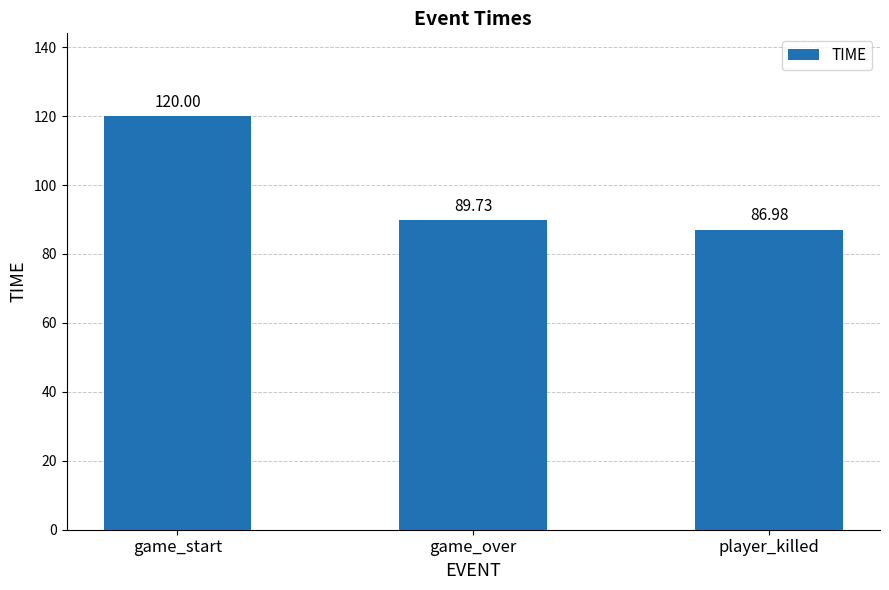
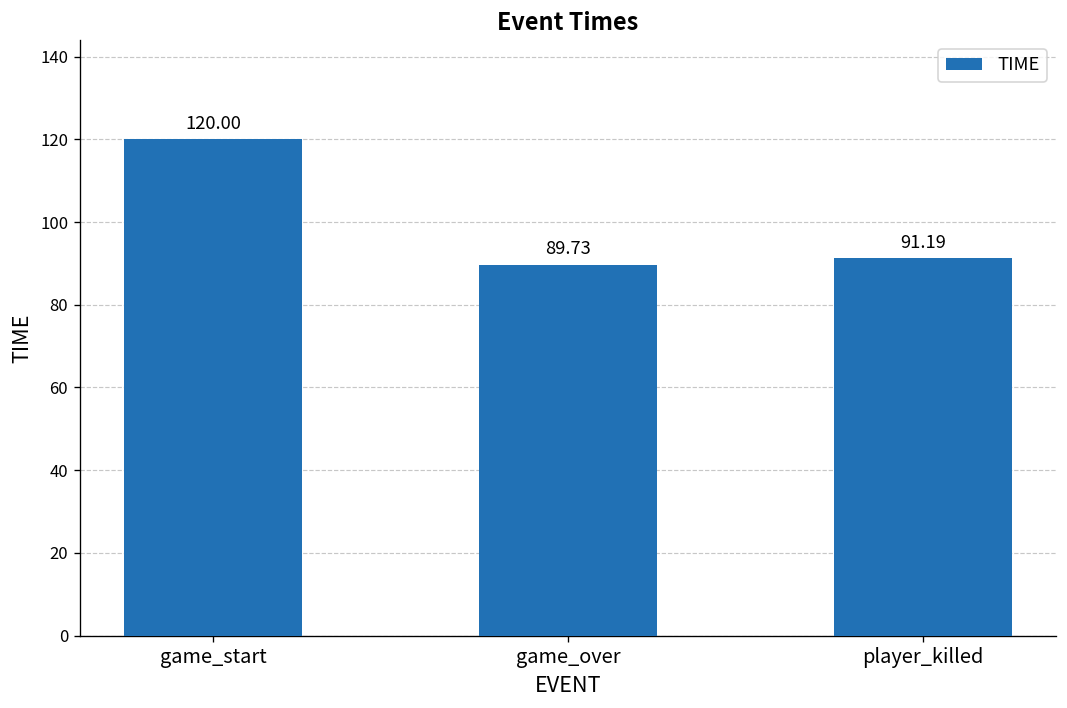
player_killed: 86.98 -> 91.19
